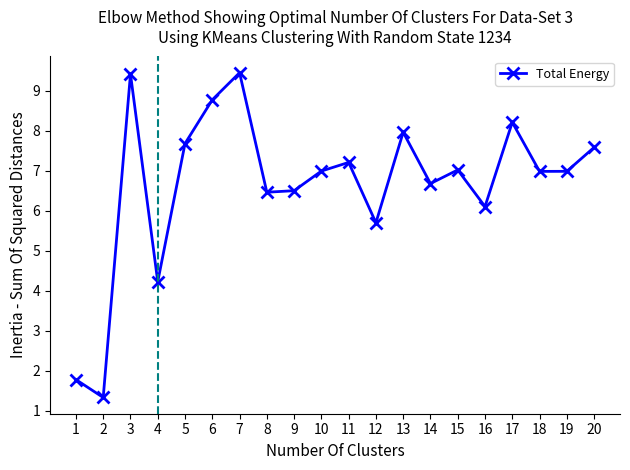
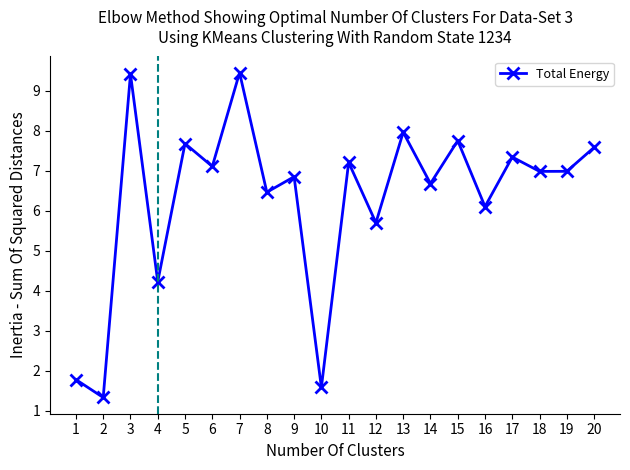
6: 8.8 -> 7.1
9: 6.5 -> 6.8
10: 7.0 -> 1.6
15: 7.0 -> 7.7
17: 8.2 -> 7.3
